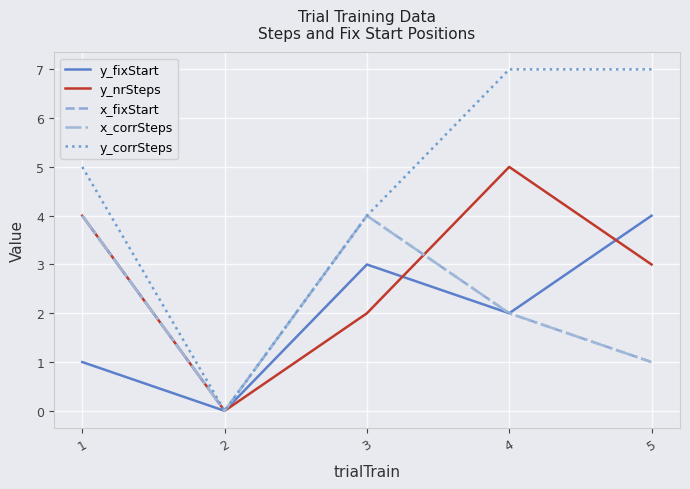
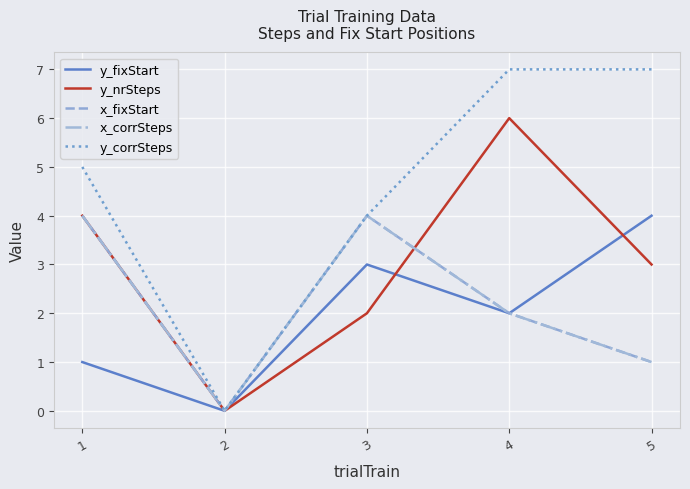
y_nrSteps, 4: 5 -> 6
